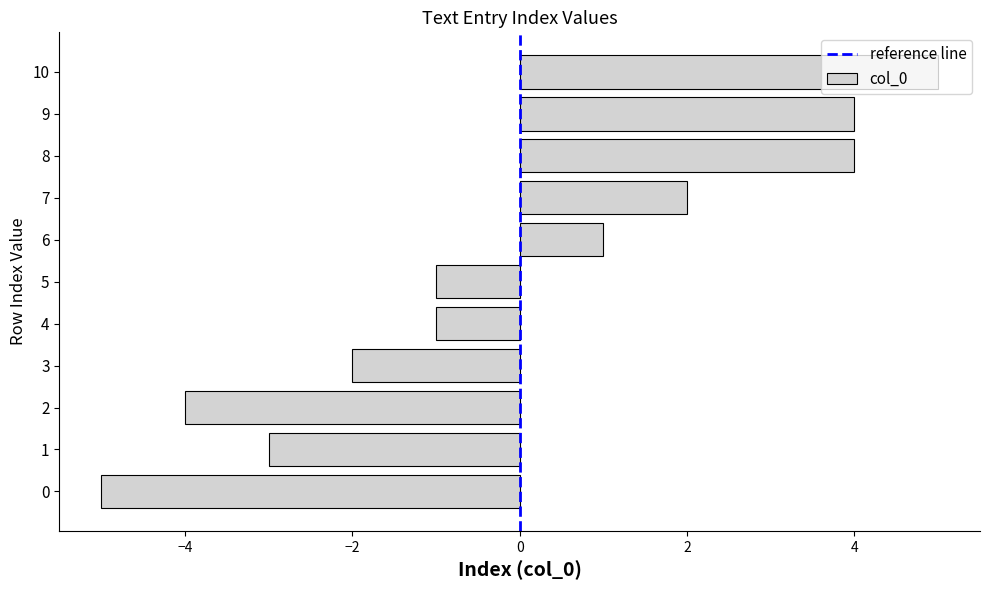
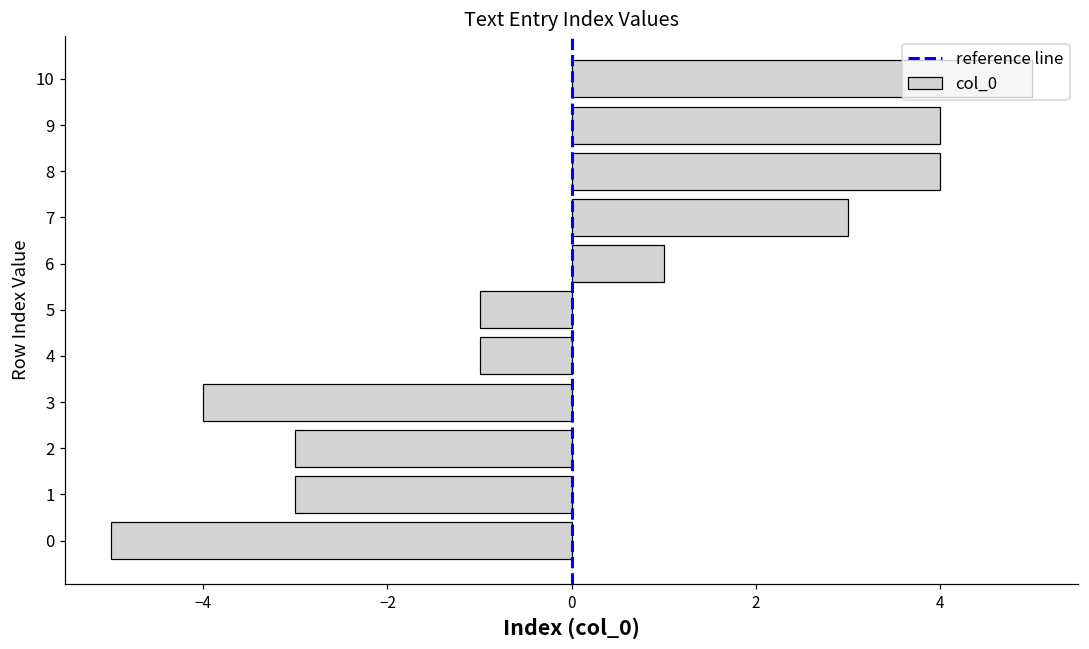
7: 2.0 -> 3.0
3: -2.0 -> -4.0
2: -4.0 -> -3.0
